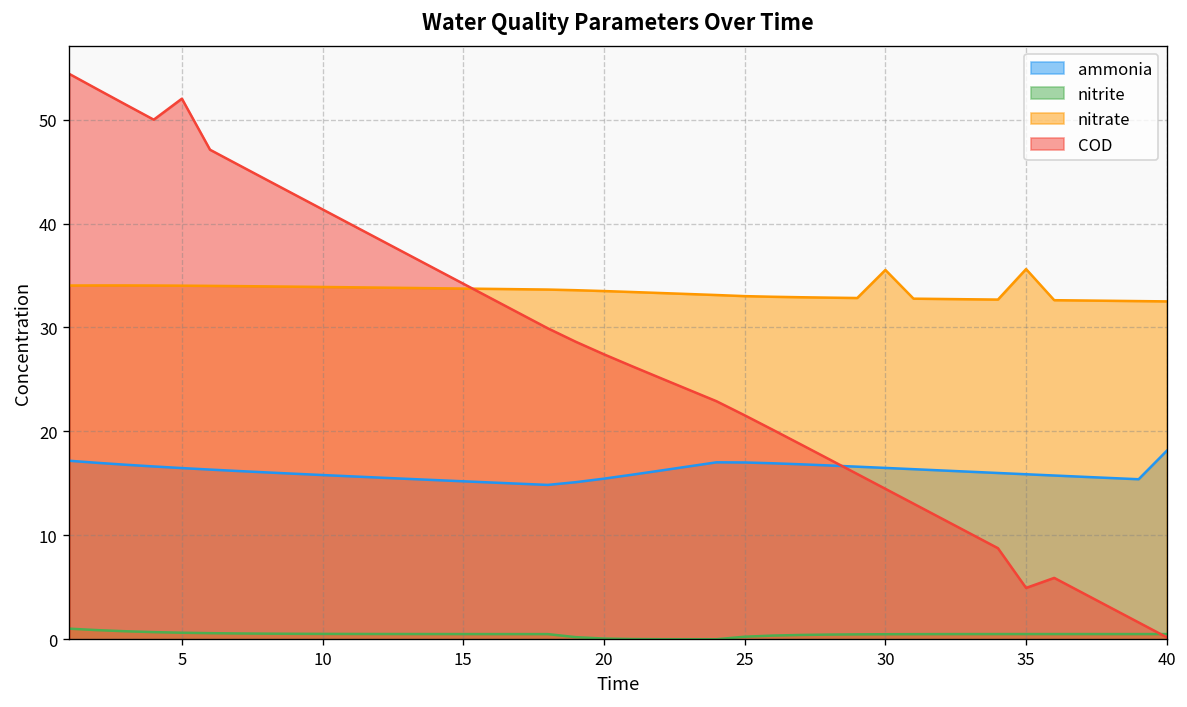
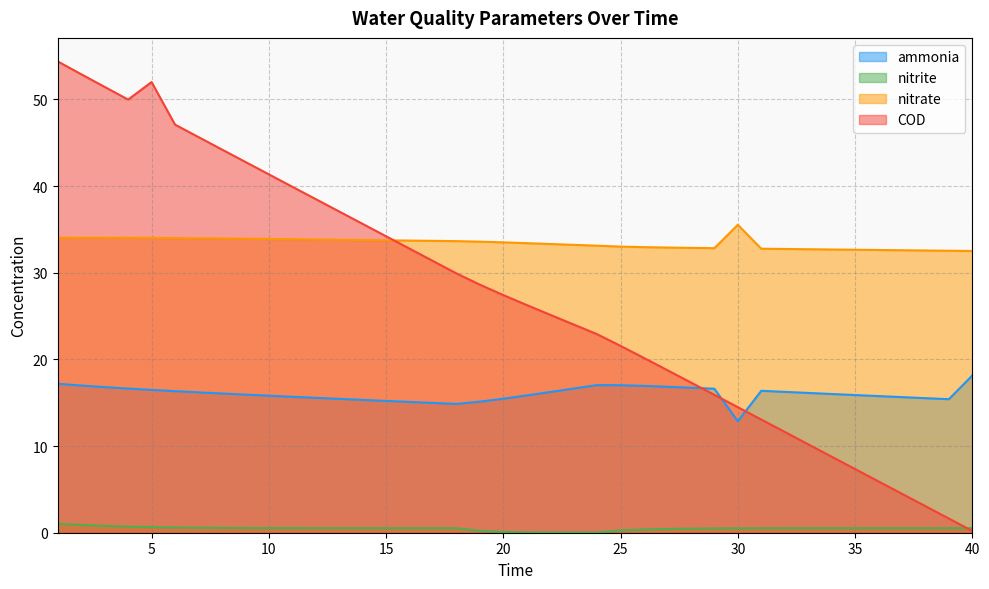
ammonia, 30: 16 -> 13
nitrate, 35: 36 -> 33
COD, 35: 5 -> 7
